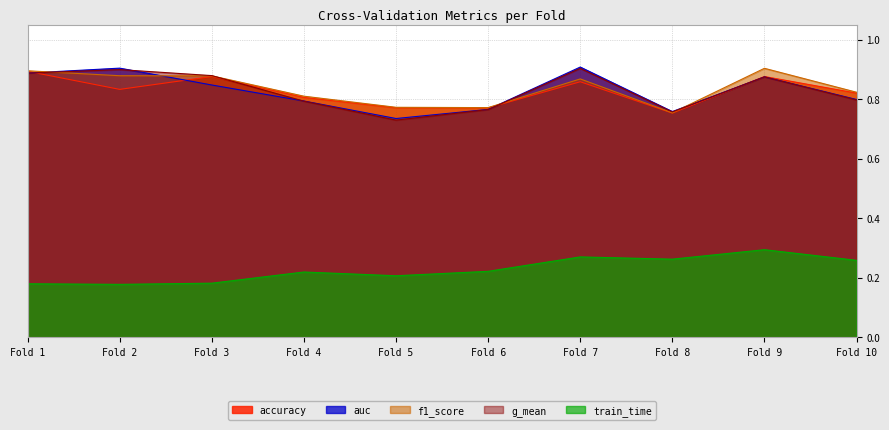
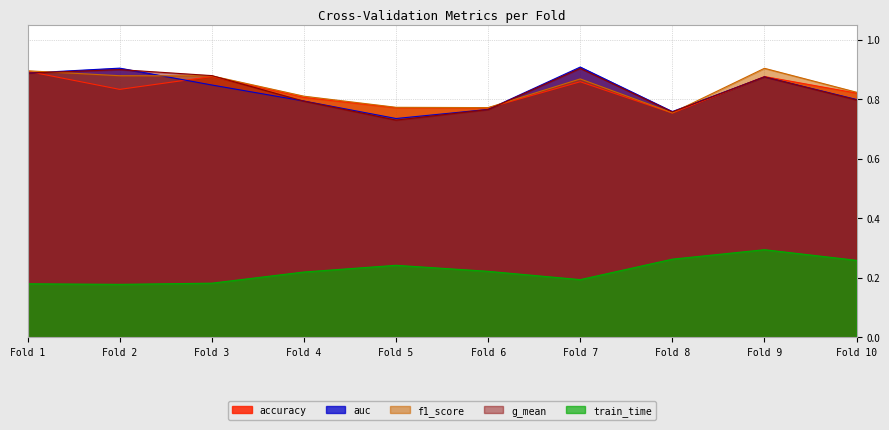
train_time, Fold 5: 0.21 -> 0.24
train_time, Fold 7: 0.27 -> 0.19
